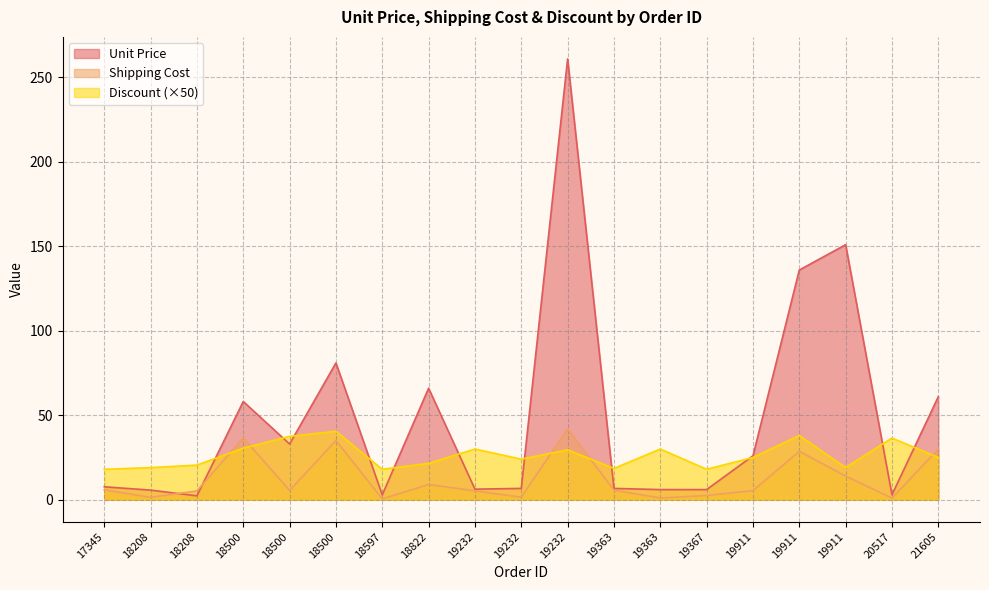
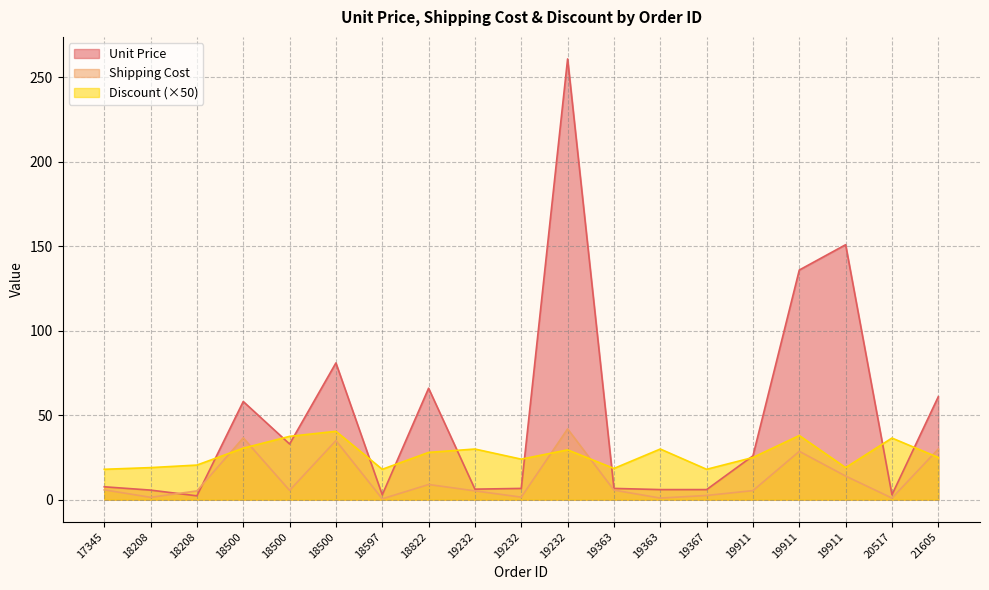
Discount (×50), 18822: 22 -> 28
